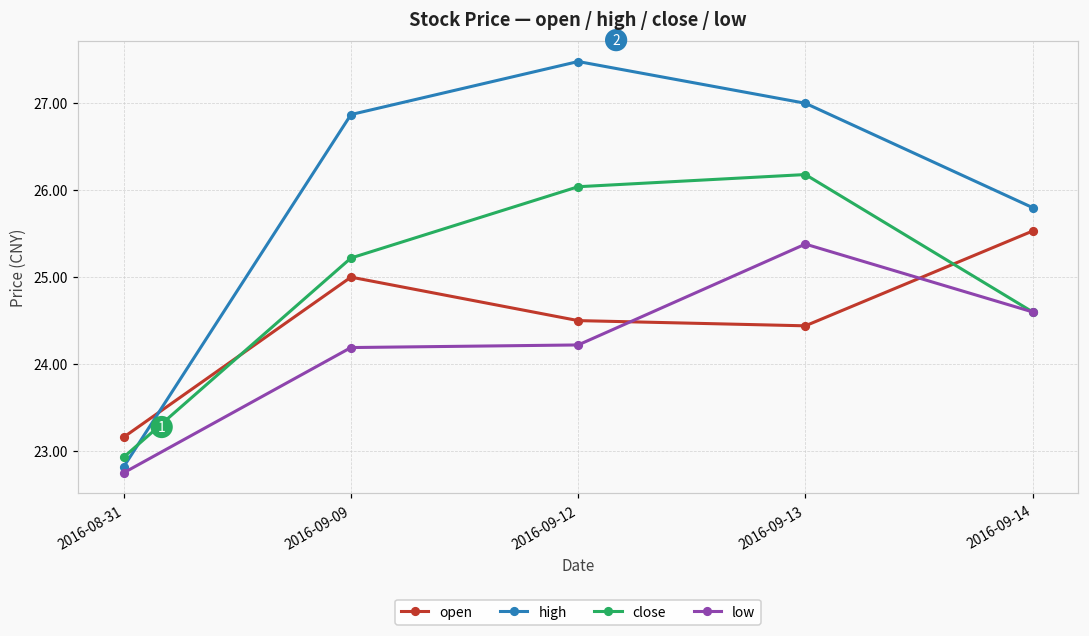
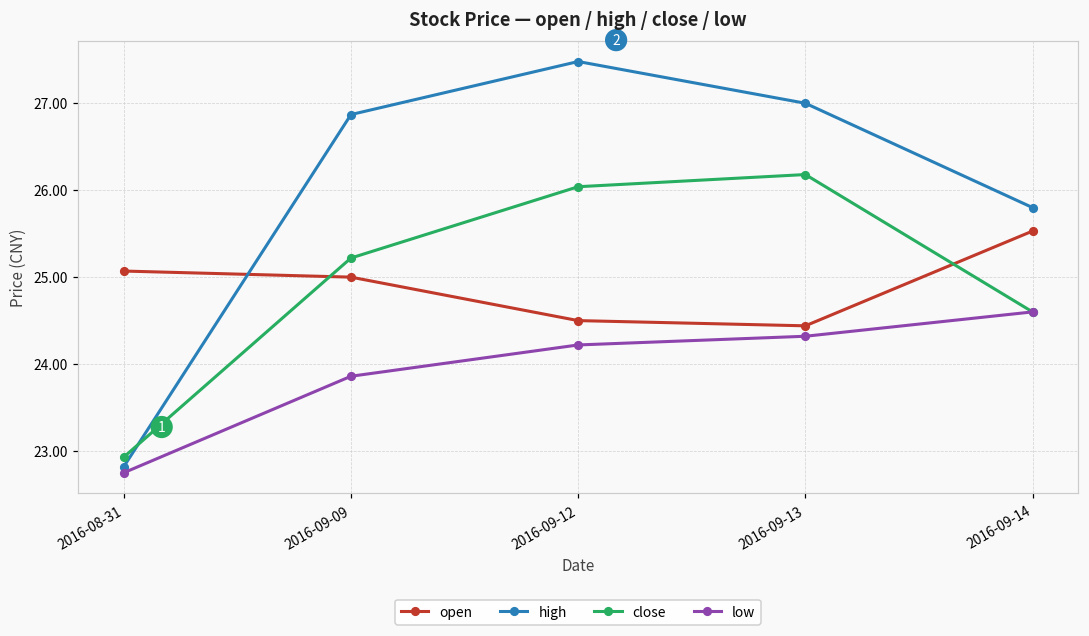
open, 2016-08-31: 23.2 -> 25.1
low, 2016-09-09: 24.2 -> 23.9
low, 2016-09-13: 25.4 -> 24.3
